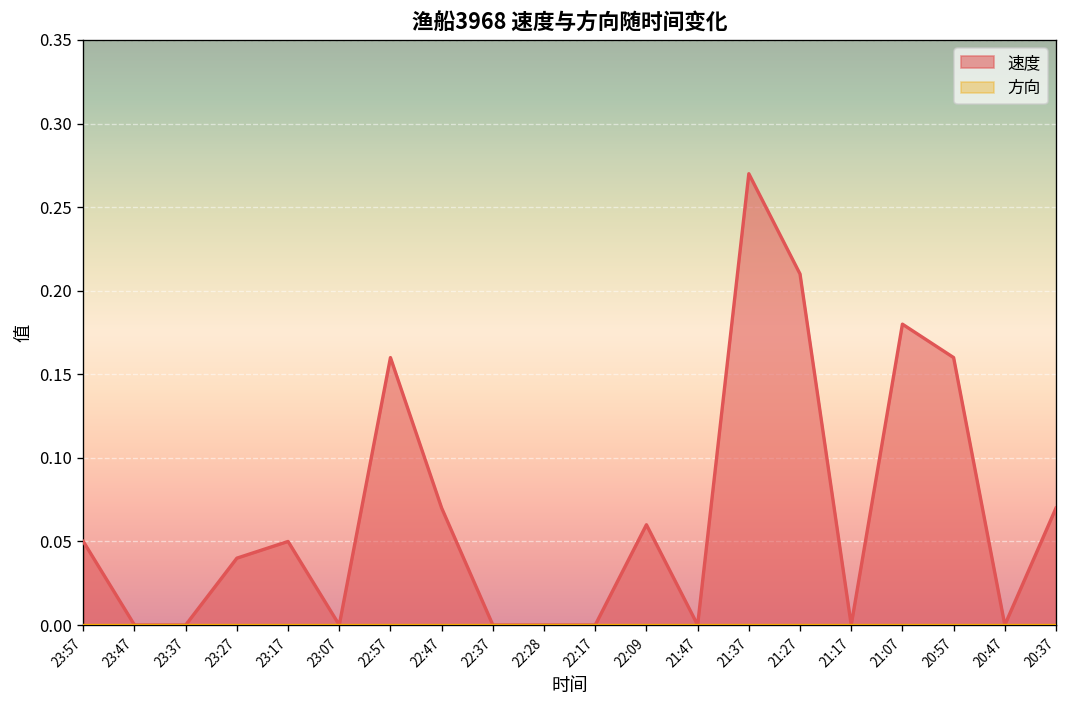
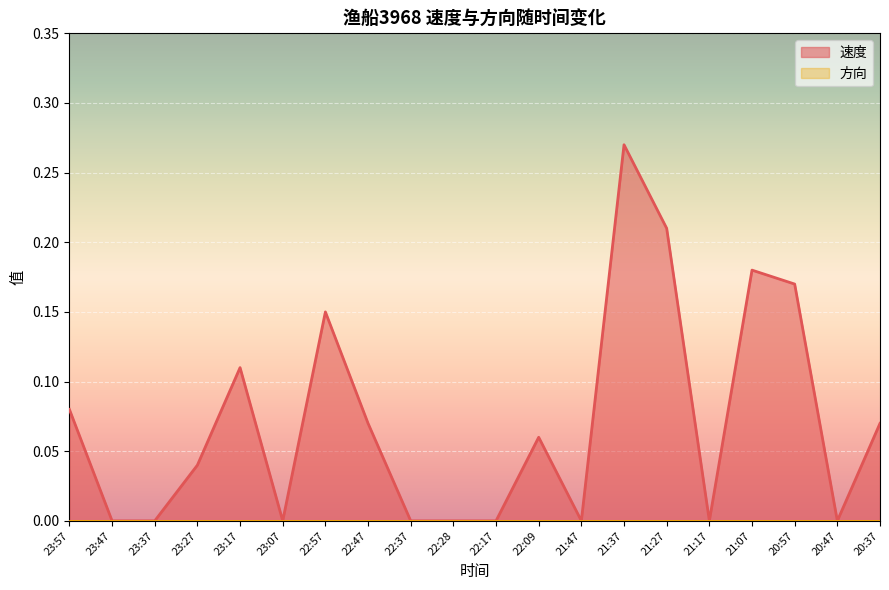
速度, 23:57: 0.05 -> 0.08
速度, 23:17: 0.05 -> 0.11
速度, 22:57: 0.16 -> 0.15
速度, 20:57: 0.16 -> 0.17
